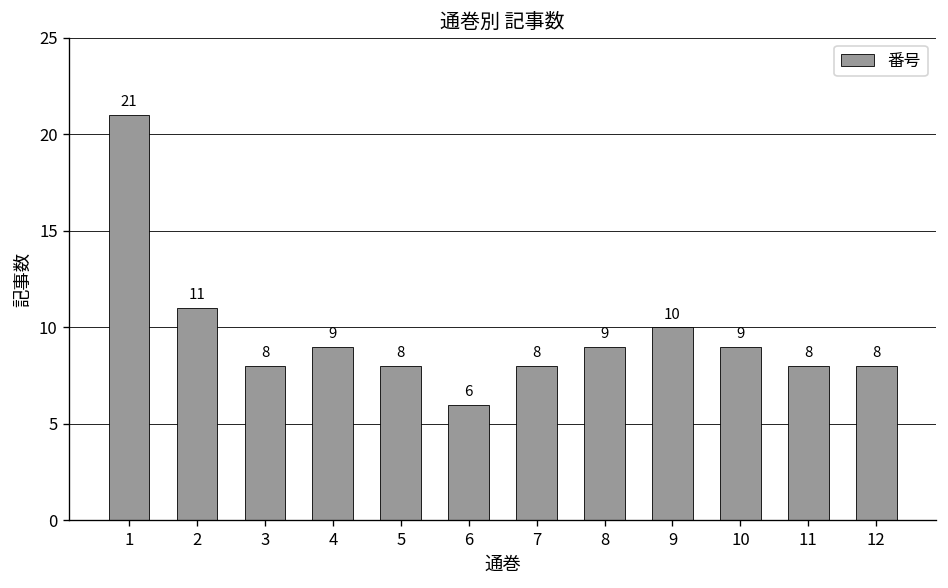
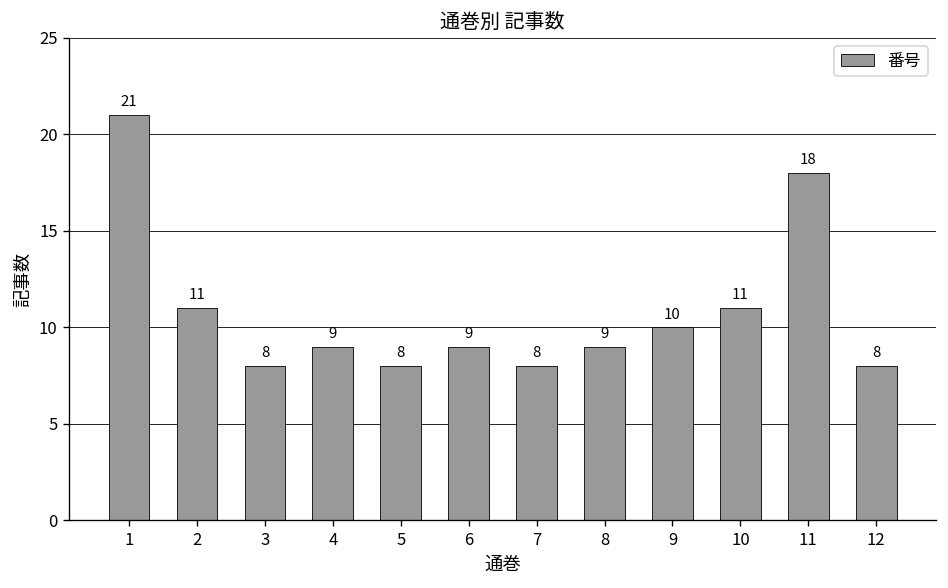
6: 6 -> 9
10: 9 -> 11
11: 8 -> 18
